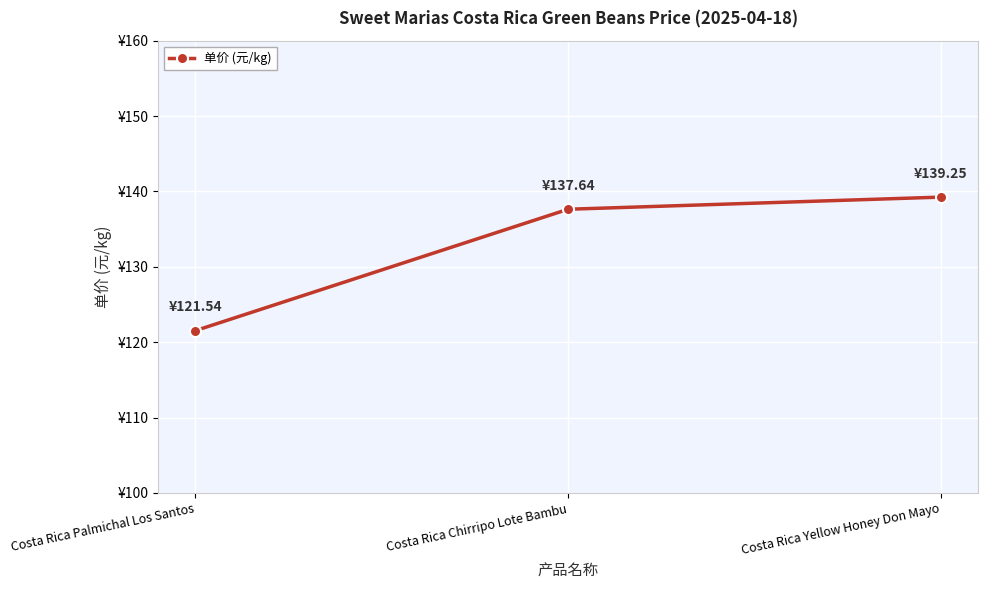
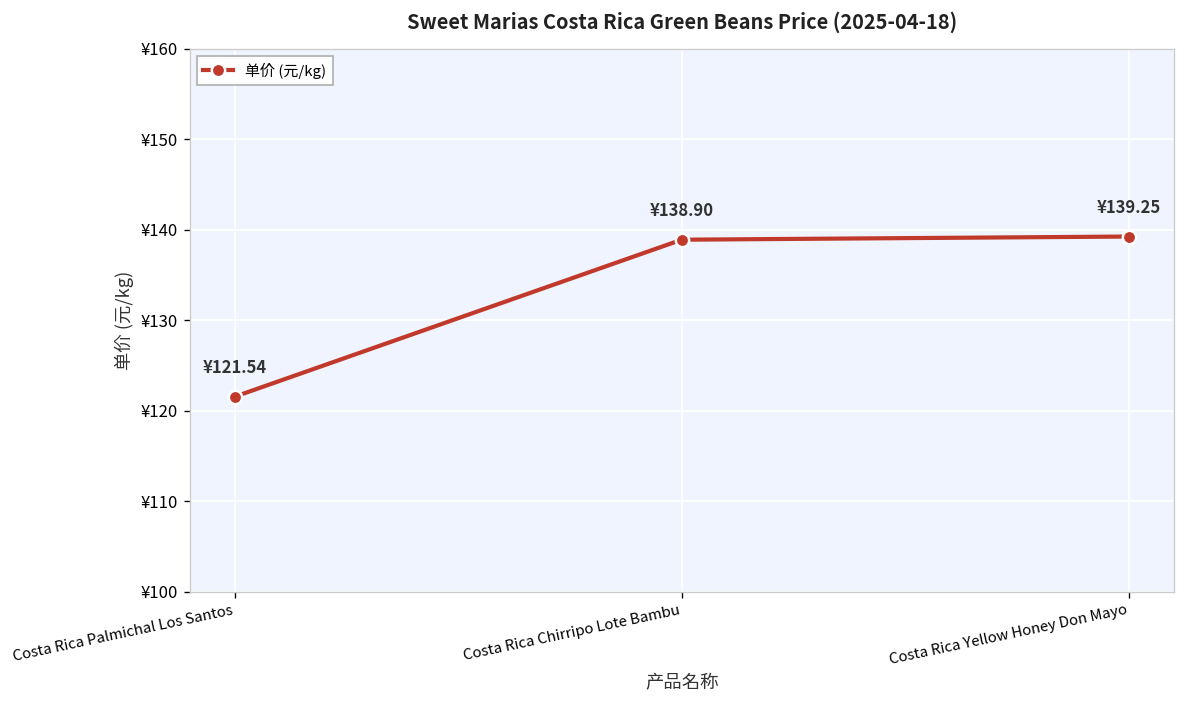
Costa Rica Chirripo Lote Bambu: ¥137.64 -> ¥138.90
